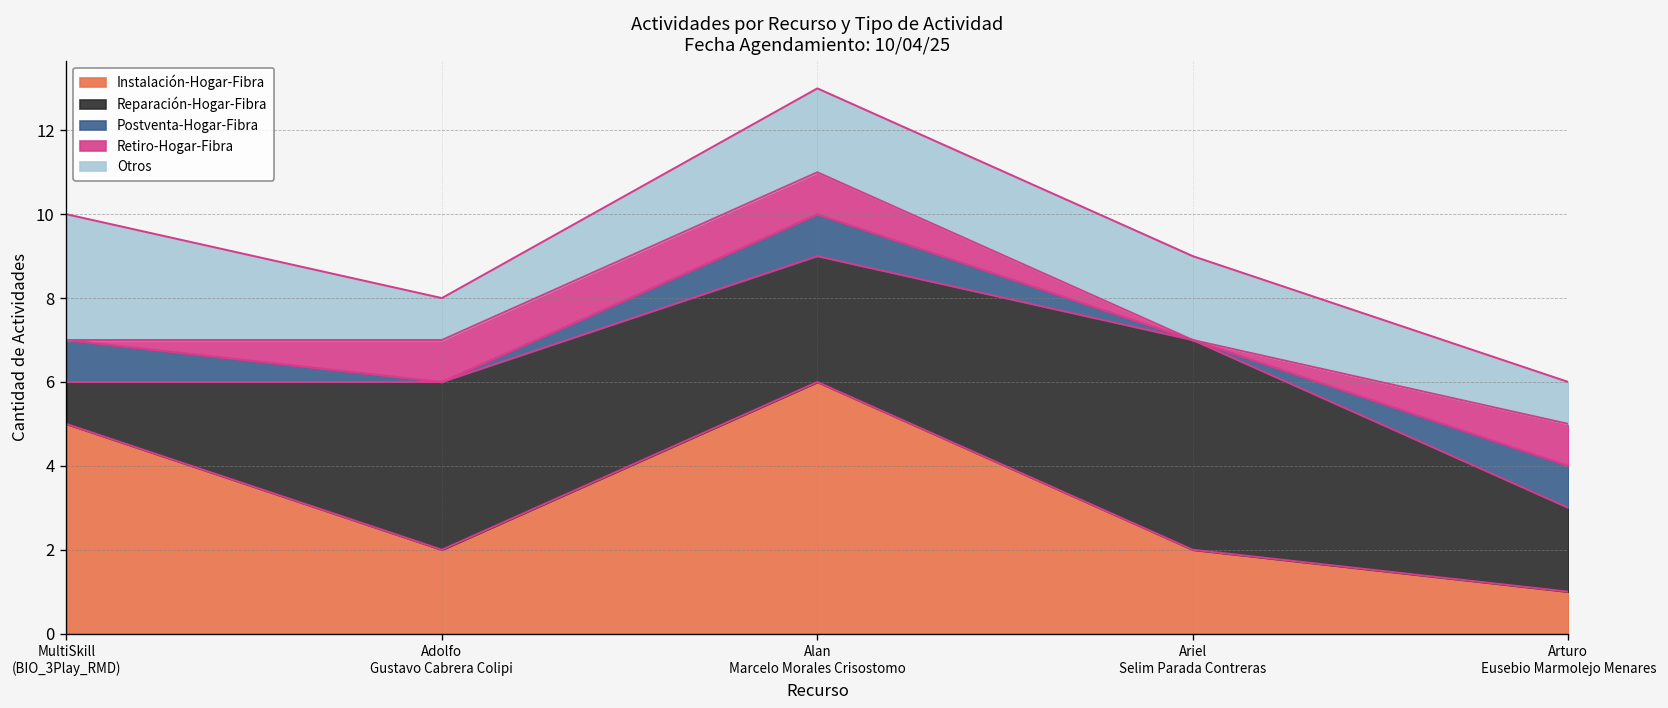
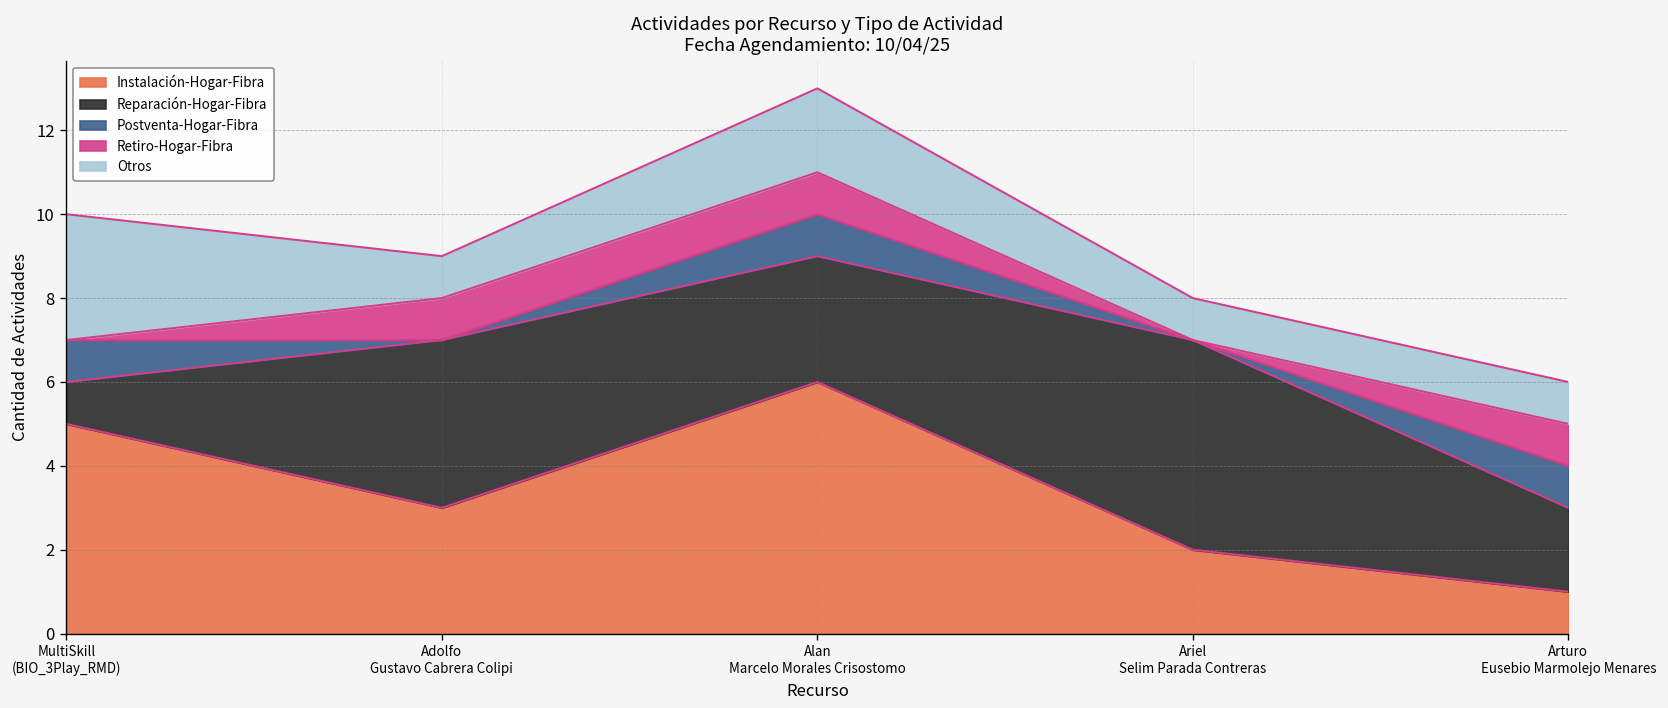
Instalación-Hogar-Fibra, Adolfo Gustavo Cabrera Colipi: 2 -> 3
Otros, Ariel Selim Parada Contreras: 2 -> 1
